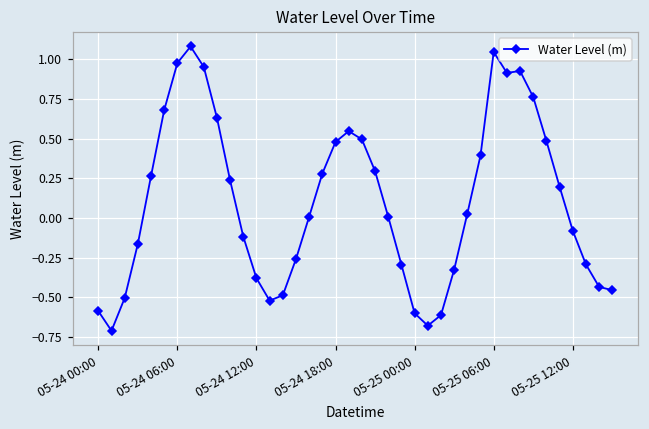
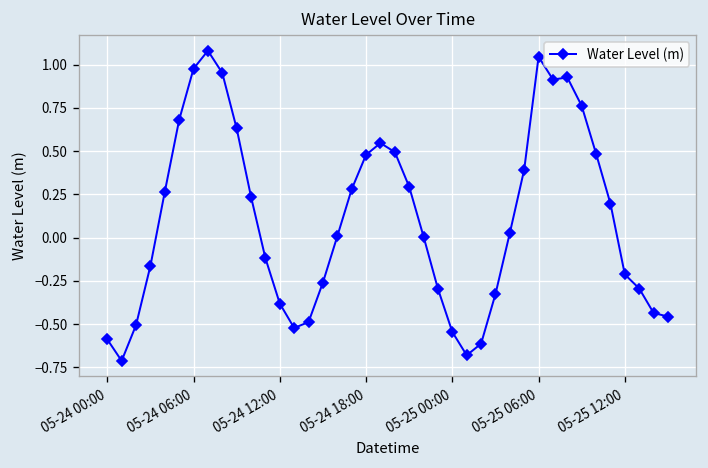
05-25 00:00: -0.60 -> -0.54
05-25 12:00: -0.08 -> -0.21
